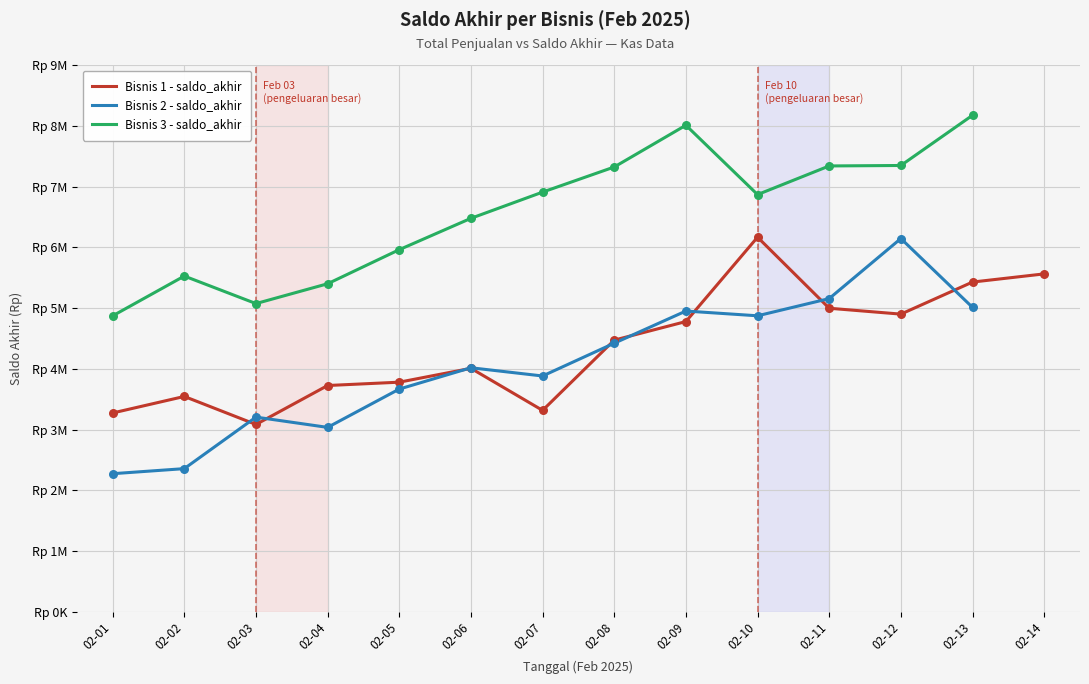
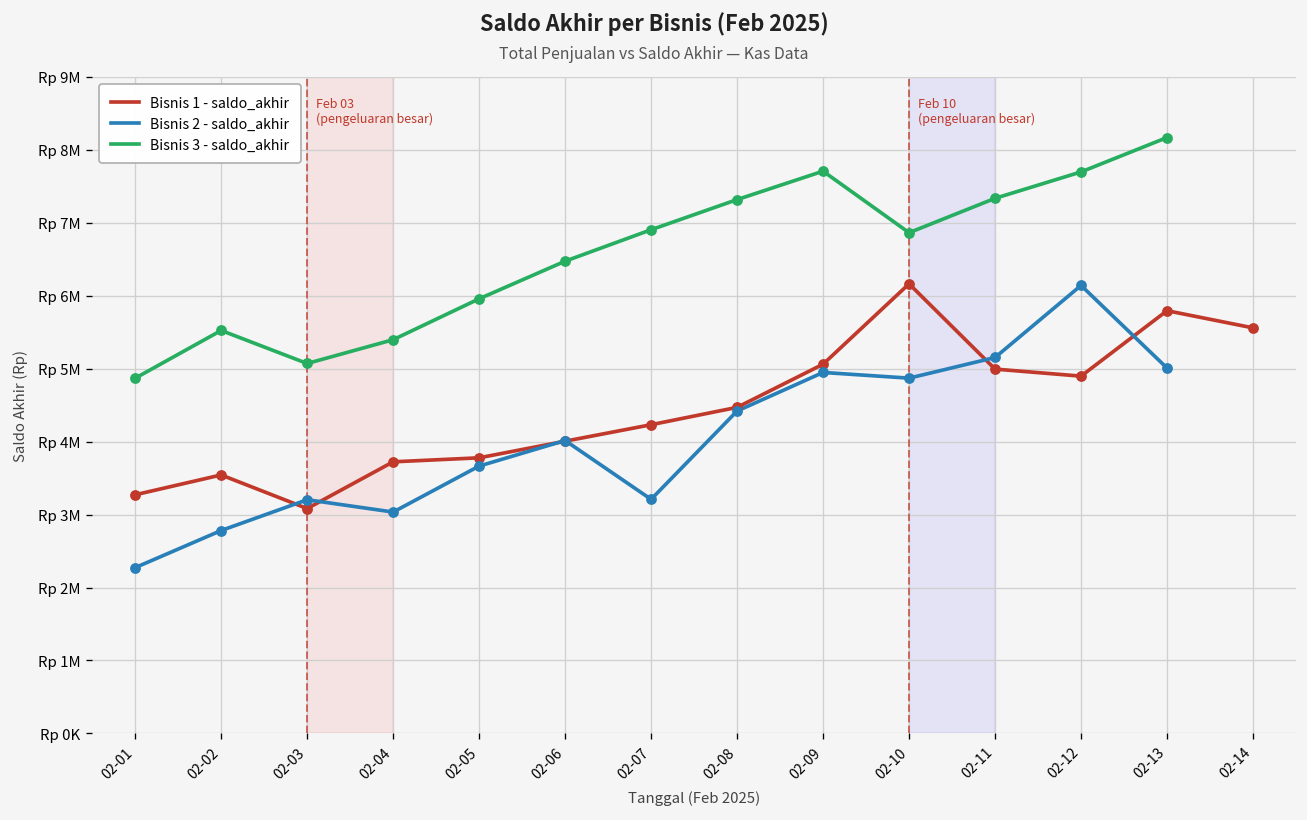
Bisnis 2 - saldo_akhir, 02-02: Rp 2400000 -> Rp 2800000
Bisnis 1 - saldo_akhir, 02-07: Rp 3300000 -> Rp 4200000
Bisnis 2 - saldo_akhir, 02-07: Rp 3900000 -> Rp 3200000
Bisnis 1 - saldo_akhir, 02-09: Rp 4800000 -> Rp 5100000
Bisnis 3 - saldo_akhir, 02-09: Rp 8000000 -> Rp 7700000
Bisnis 3 - saldo_akhir, 02-12: Rp 7300000 -> Rp 7700000
Bisnis 1 - saldo_akhir, 02-13: Rp 5400000 -> Rp 5800000
